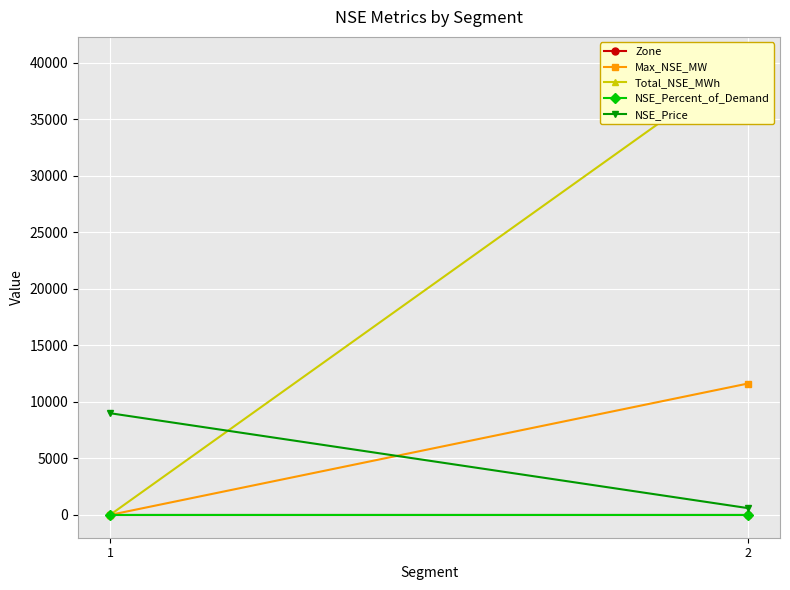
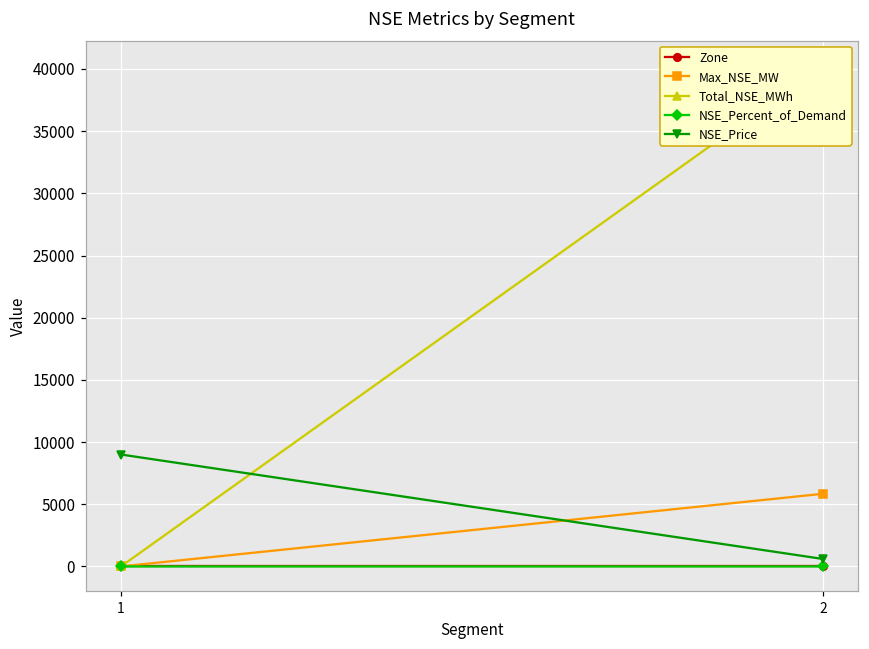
Max_NSE_MW, 2: 11600 -> 5800
